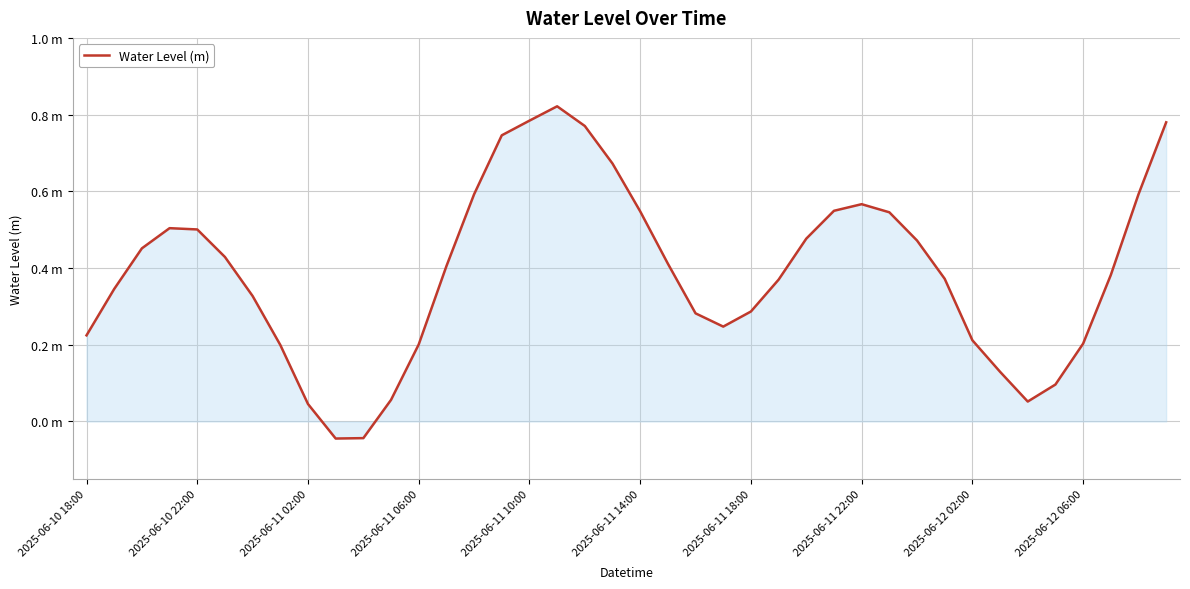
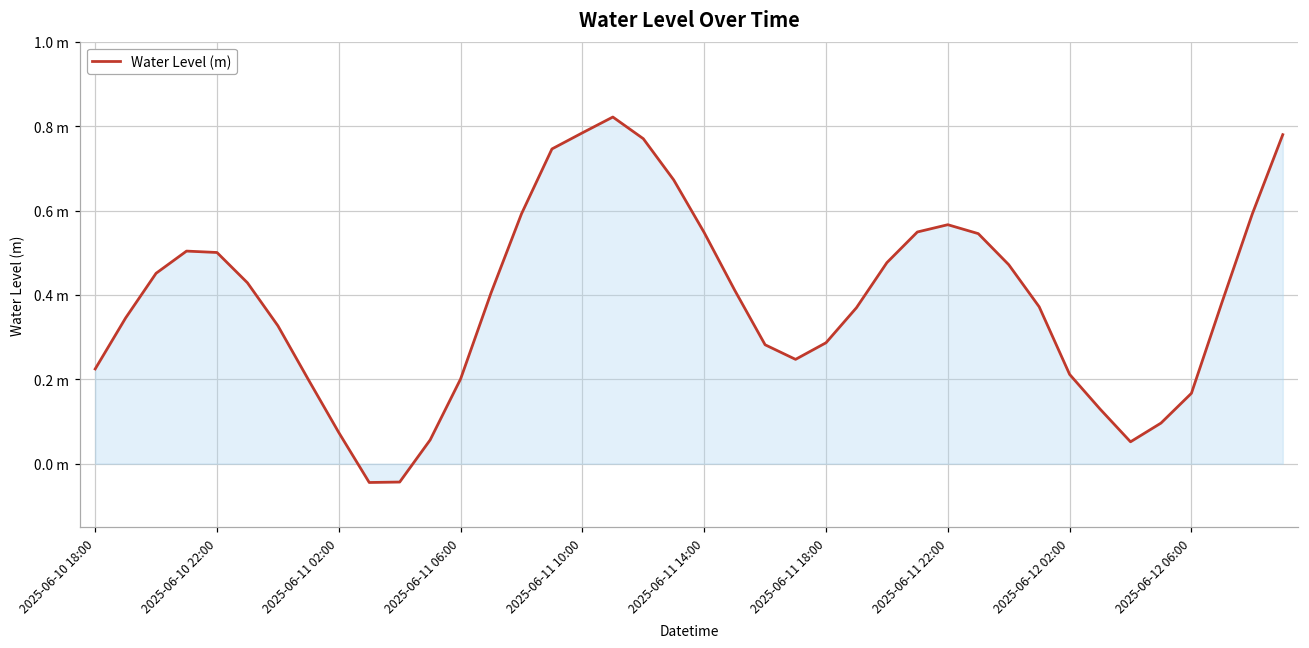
Water Level (m), 2025-06-11 02:00: 0.05 m -> 0.07 m
Water Level (m), 2025-06-12 06:00: 0.20 m -> 0.17 m
